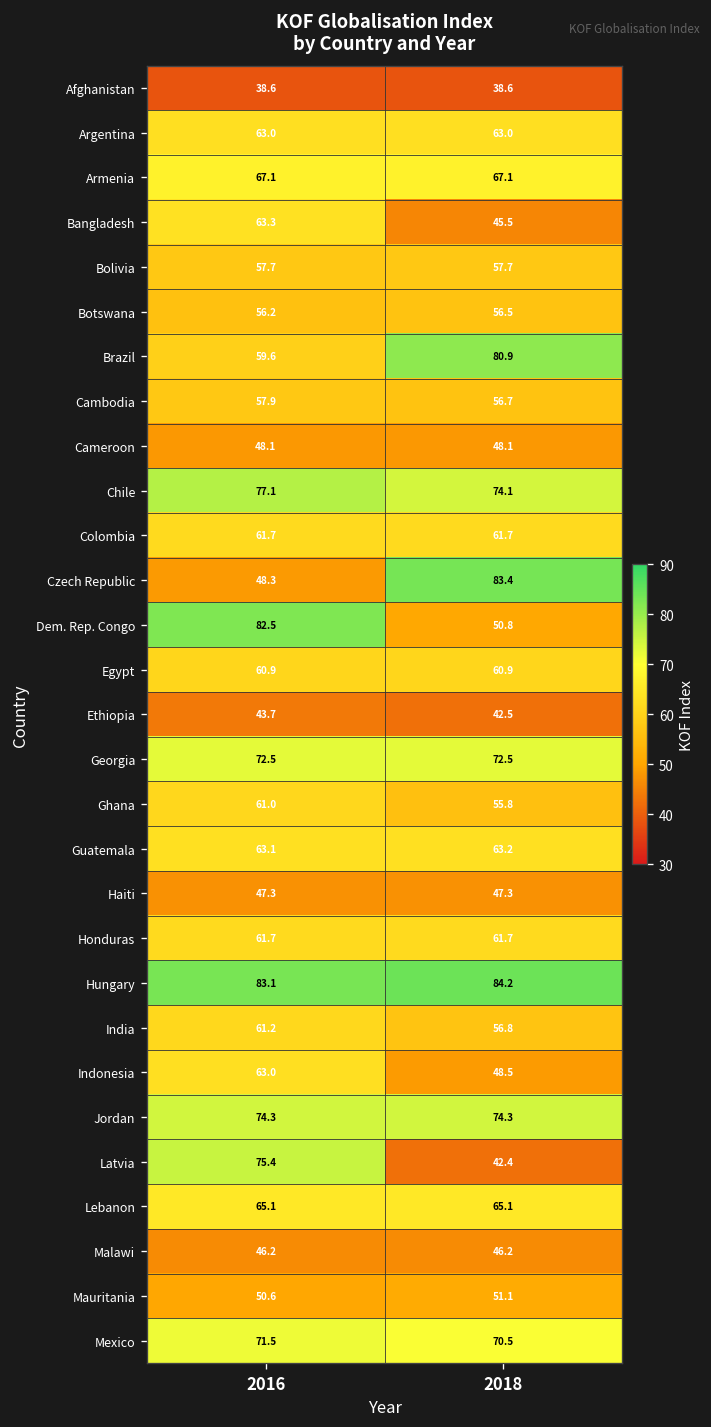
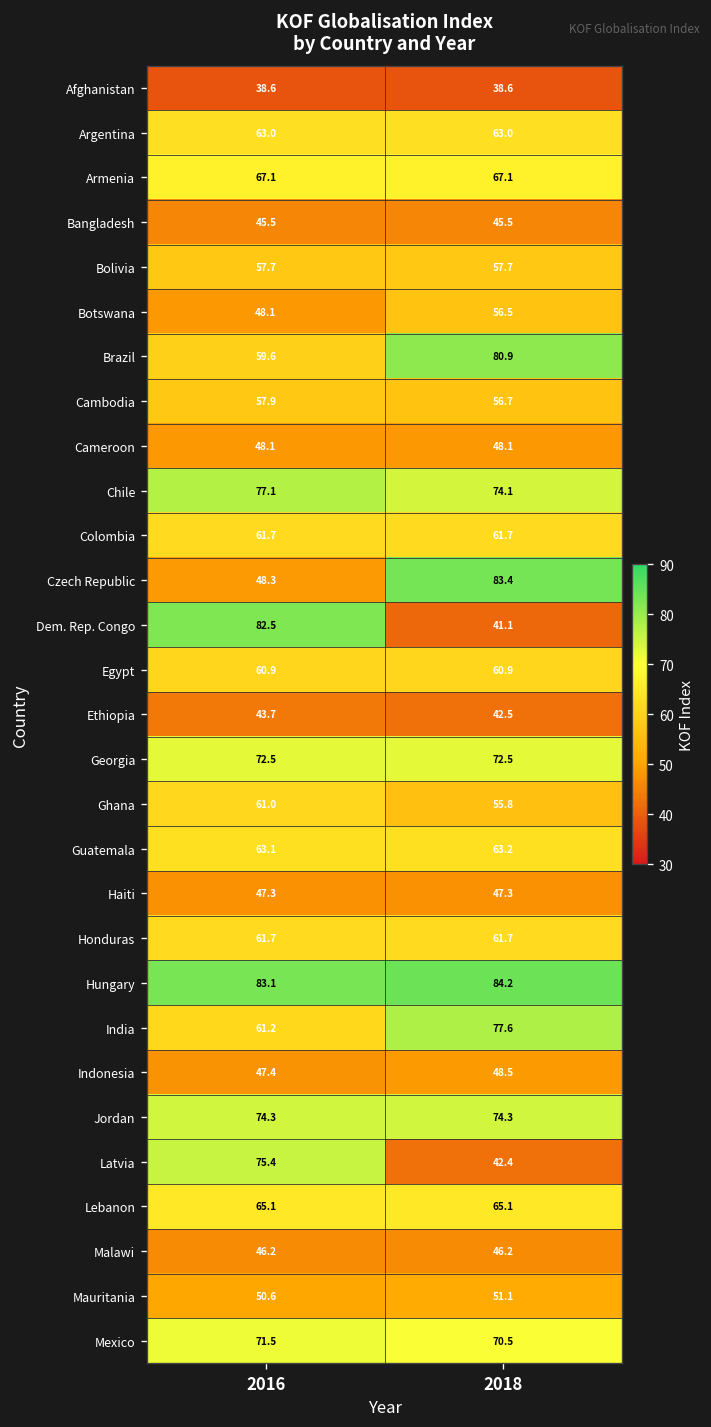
Bangladesh, 2016: 63.3 -> 45.5
Botswana, 2016: 56.2 -> 48.1
Dem. Rep. Congo, 2018: 50.8 -> 41.1
India, 2018: 56.8 -> 77.6
Indonesia, 2016: 63.0 -> 47.4
